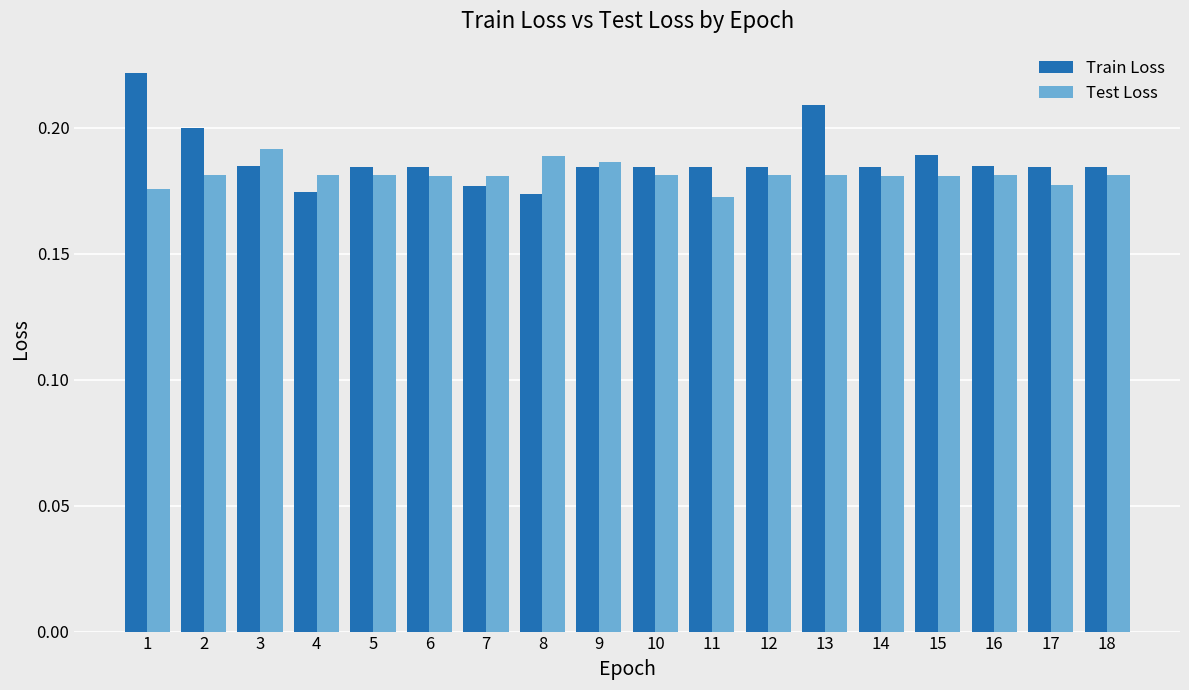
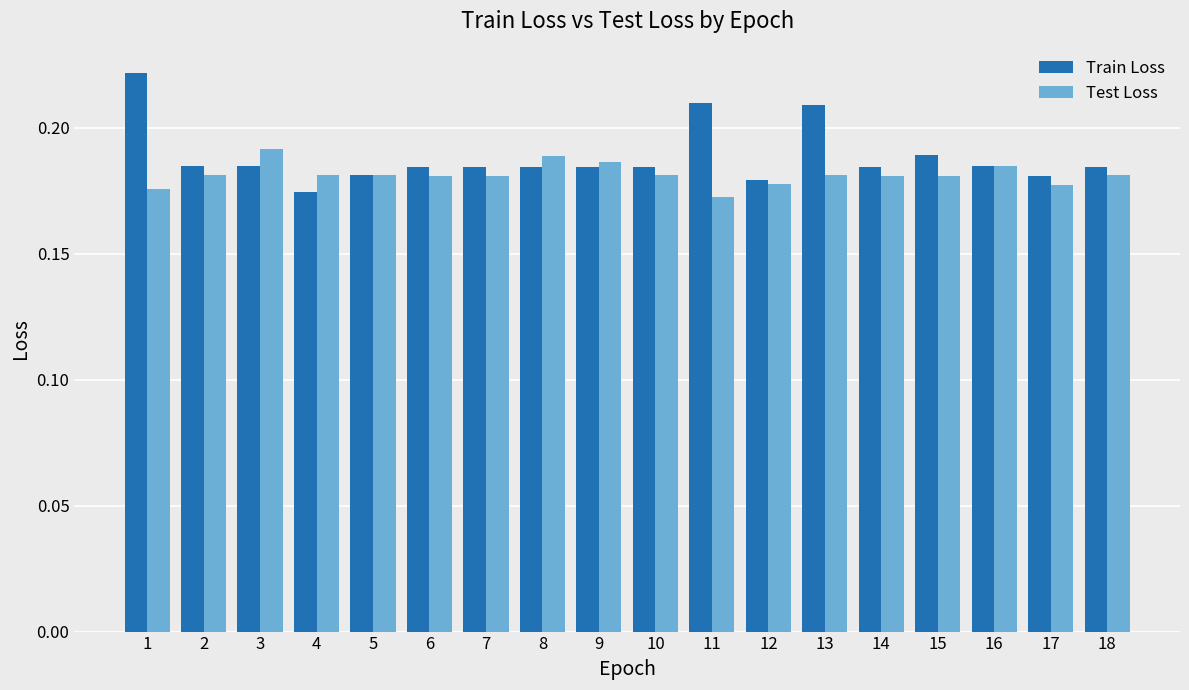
Train Loss, 2: 0.200 -> 0.185
Train Loss, 5: 0.185 -> 0.181
Train Loss, 7: 0.177 -> 0.185
Train Loss, 8: 0.174 -> 0.185
Train Loss, 11: 0.185 -> 0.210
Train Loss, 12: 0.185 -> 0.179
Test Loss, 12: 0.181 -> 0.178
Test Loss, 16: 0.181 -> 0.185
Train Loss, 17: 0.185 -> 0.181
